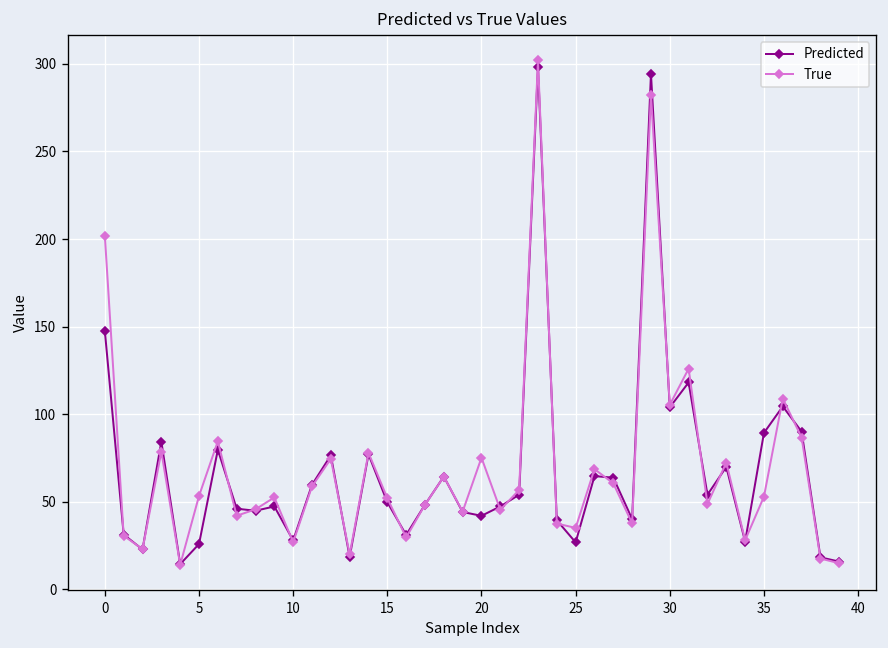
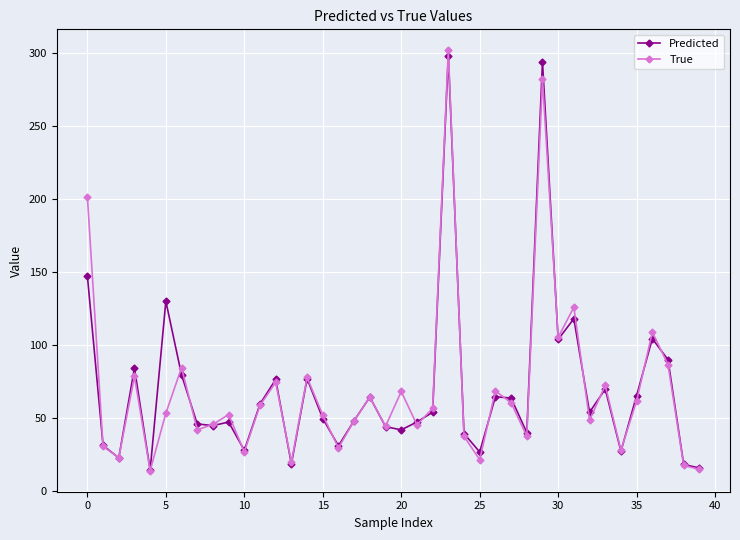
Predicted, 5: 26 -> 130
True, 20: 75 -> 68
True, 25: 35 -> 22
Predicted, 35: 89 -> 66
True, 35: 53 -> 62
